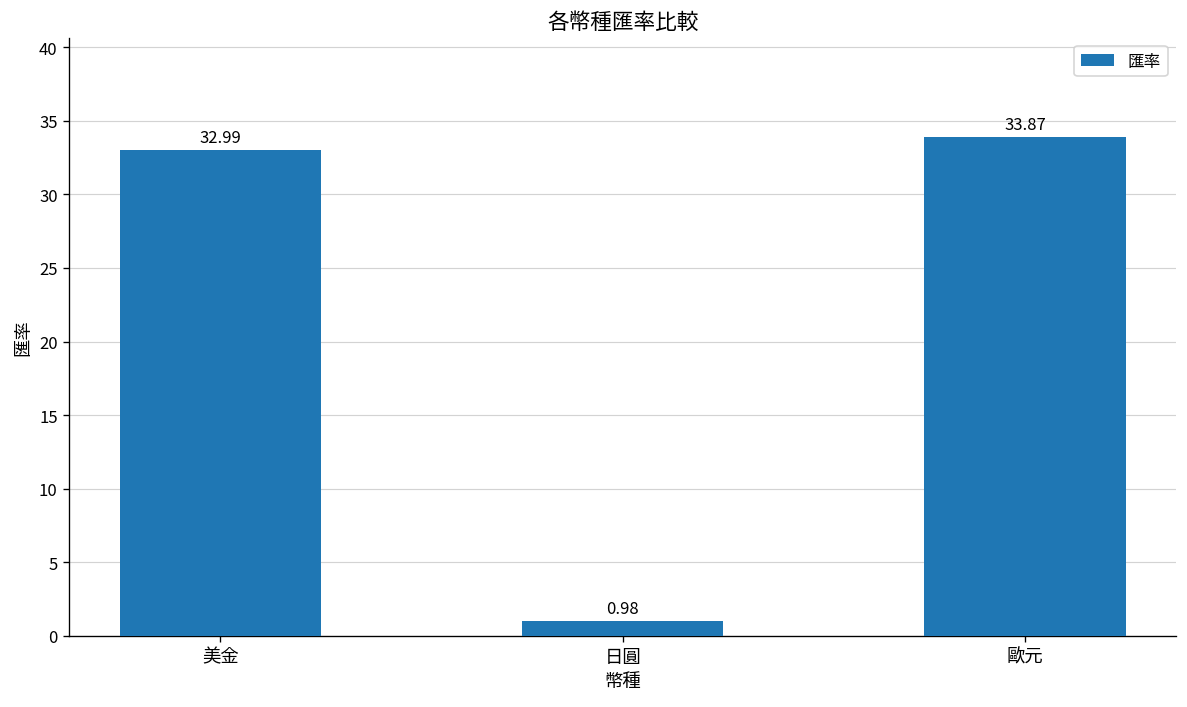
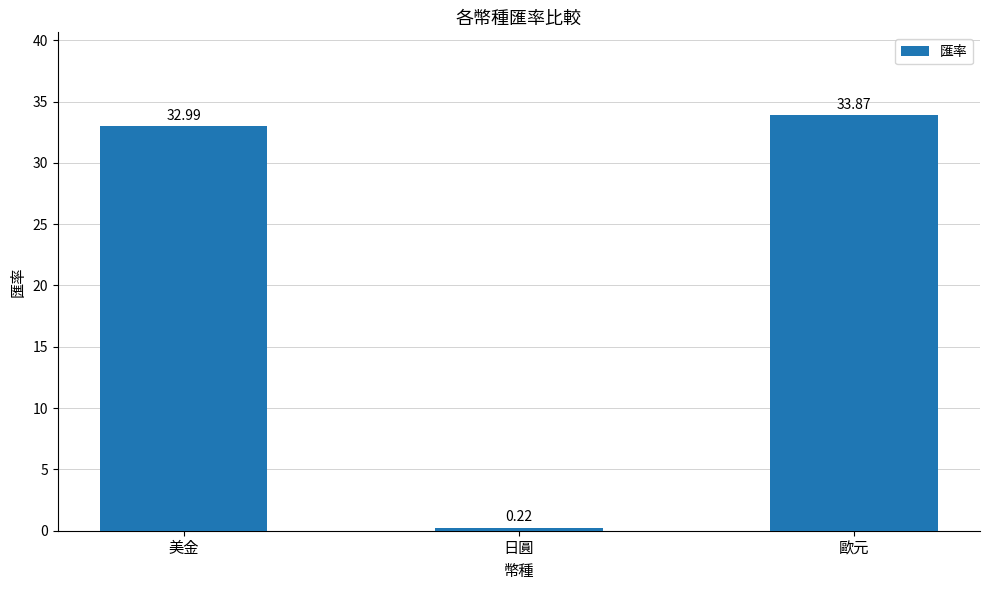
日圓: 0.98 -> 0.22
